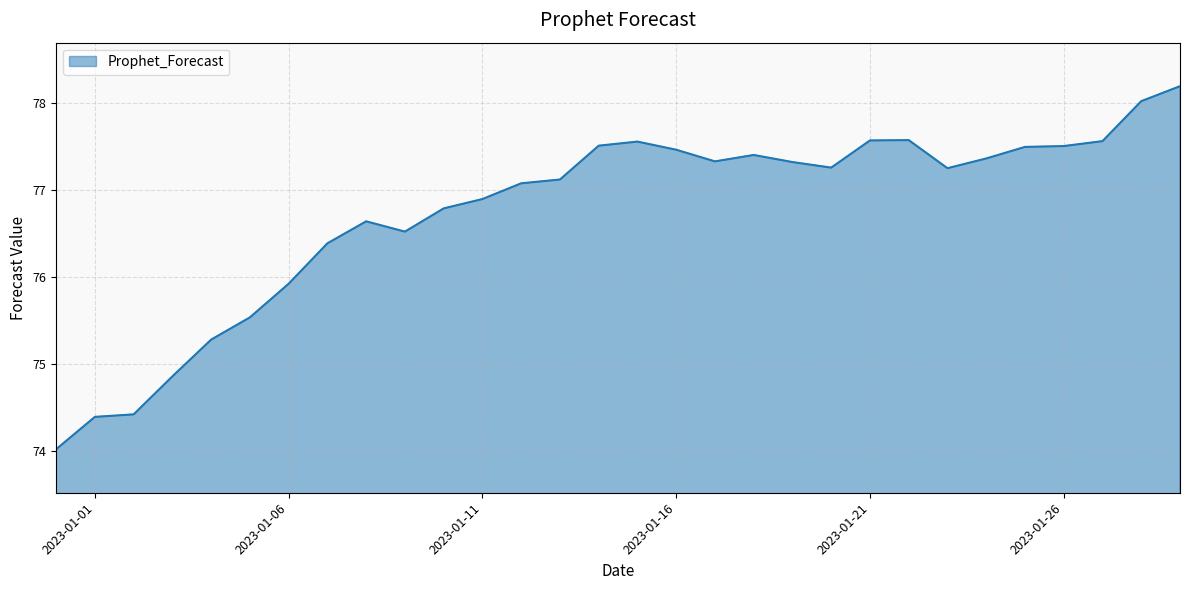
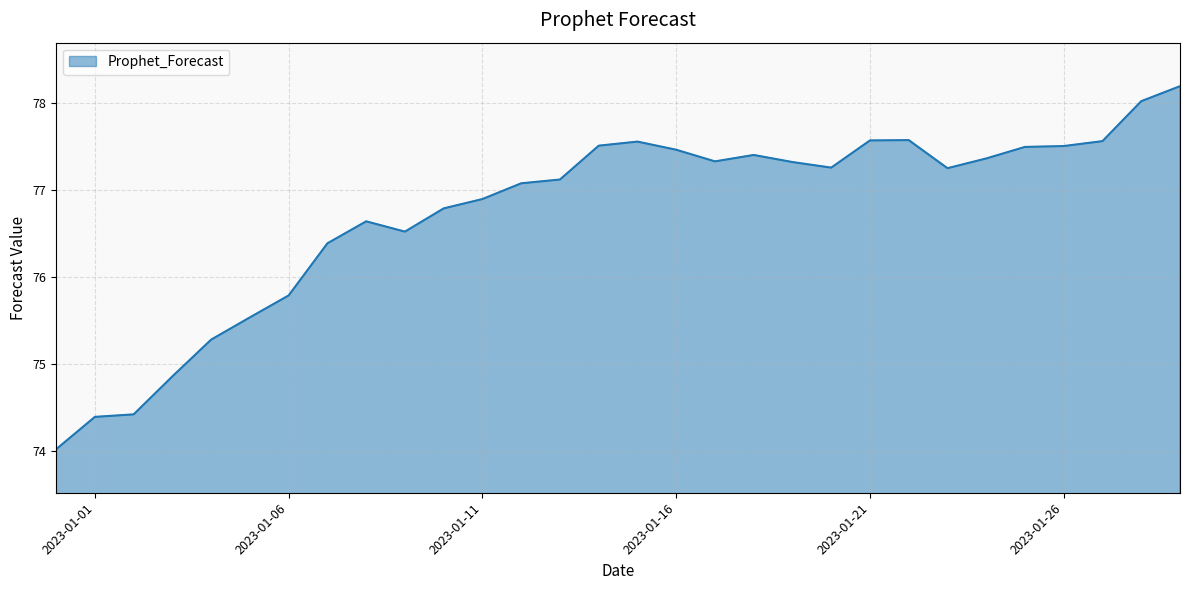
2023-01-06: 75.9 -> 75.8
